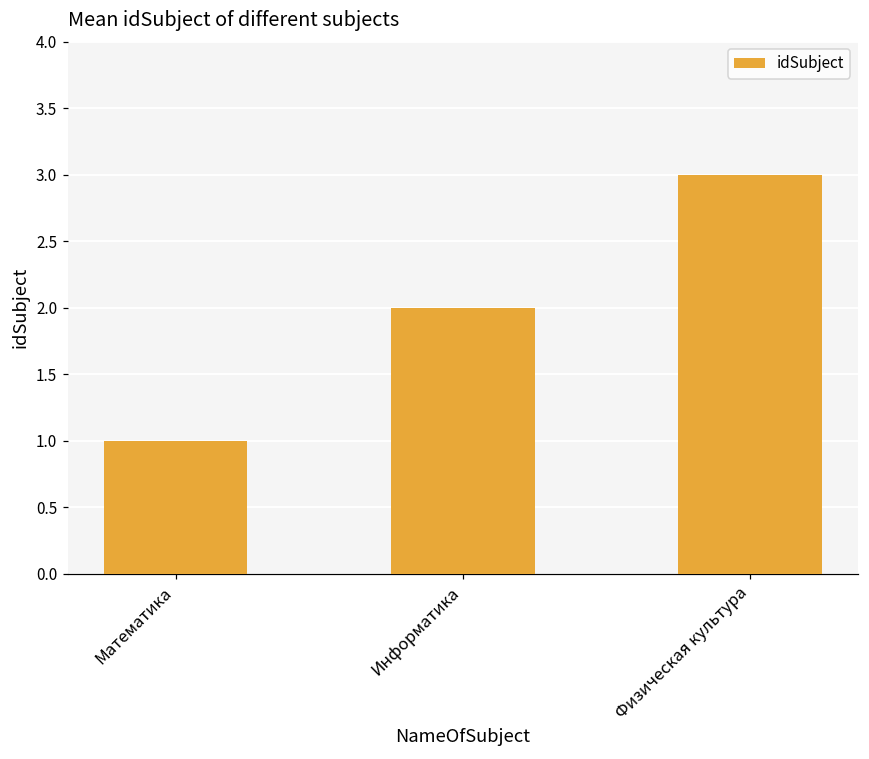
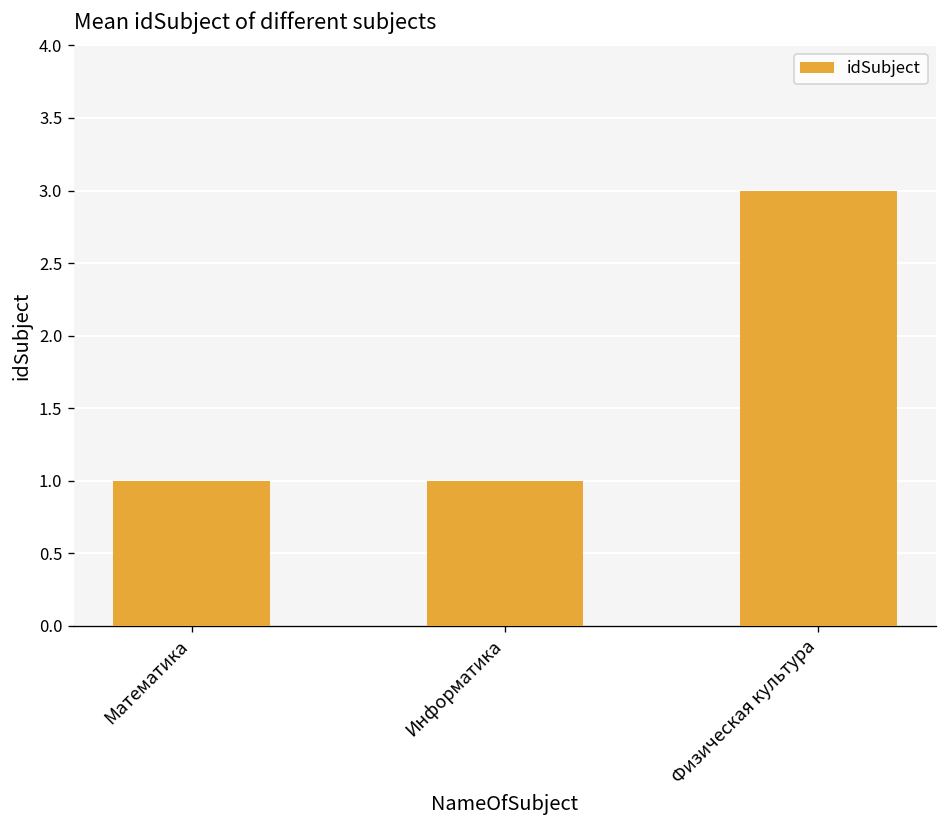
Информатика: 2 -> 1
